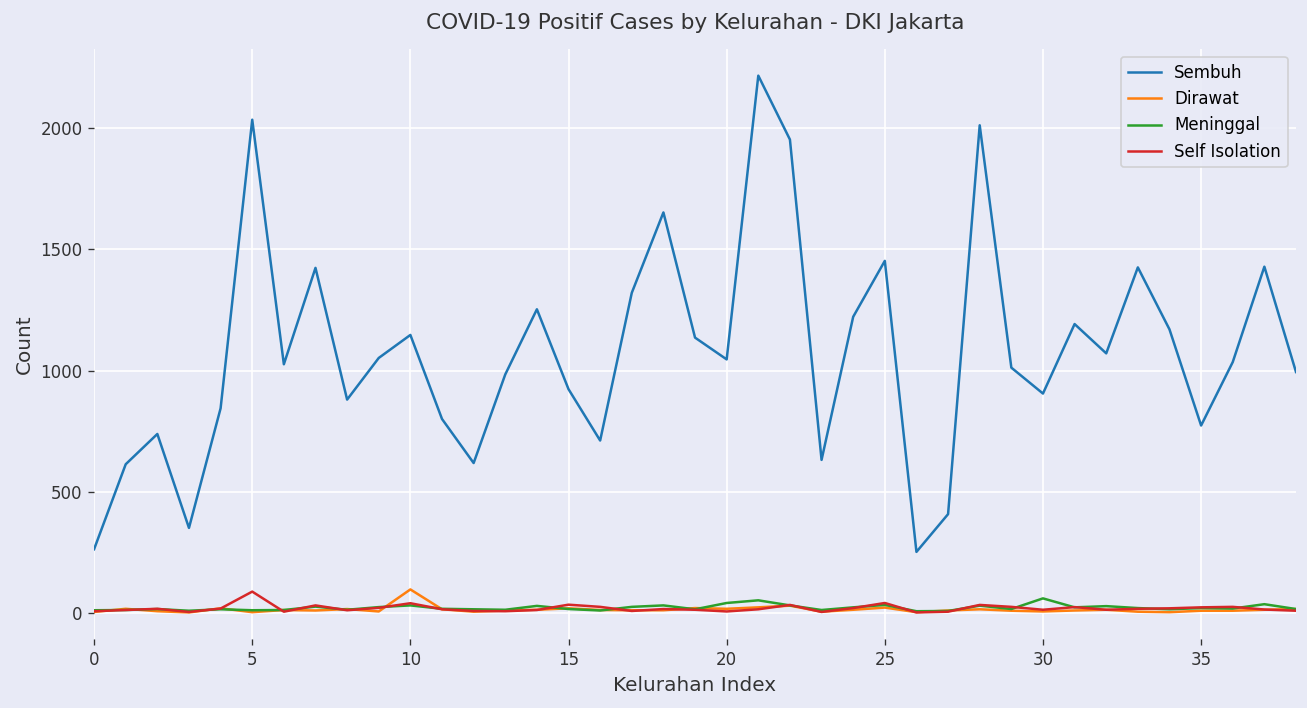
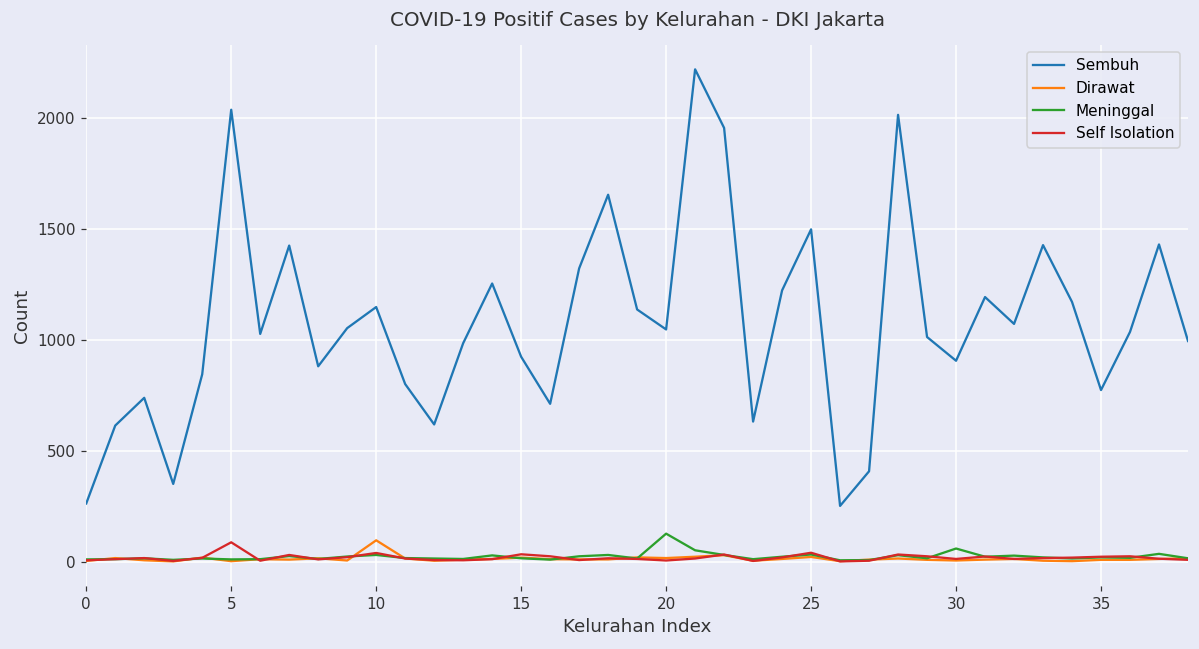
Meninggal, 20: 40 -> 130
Sembuh, 25: 1450 -> 1500
